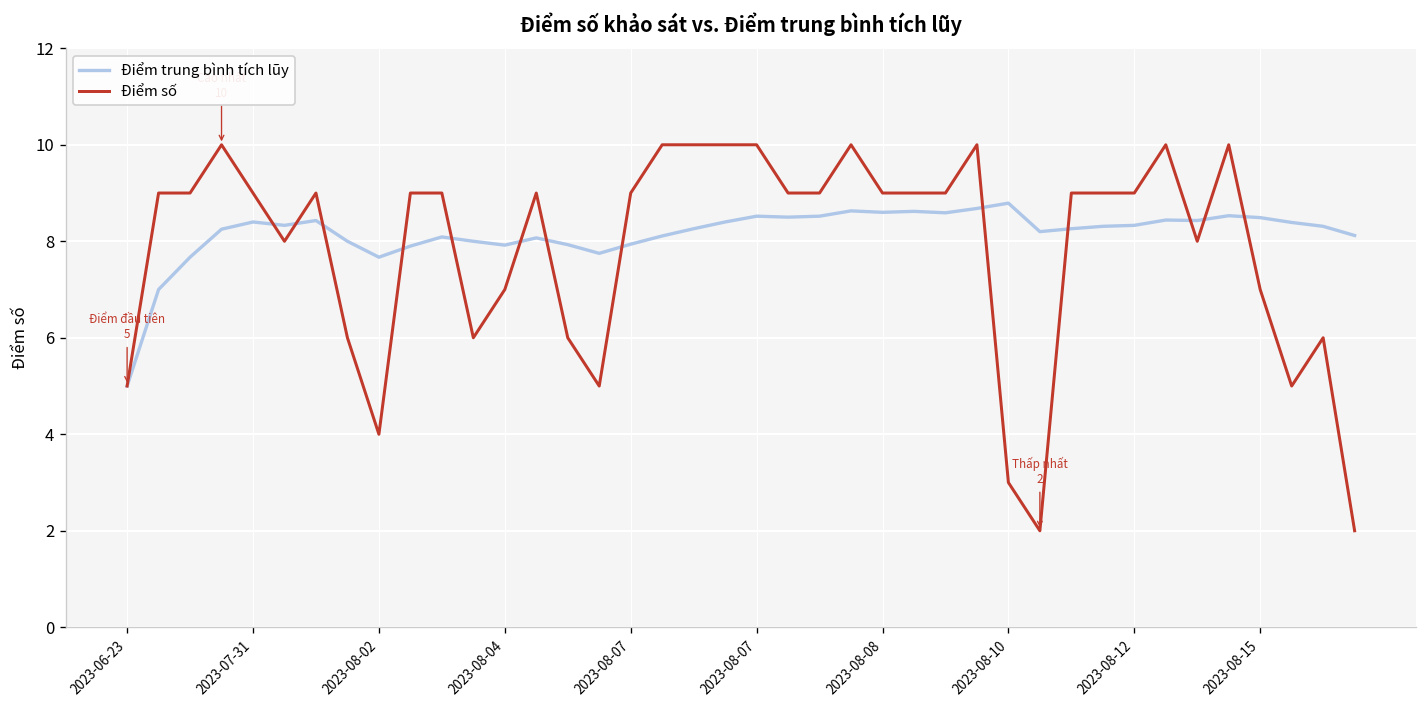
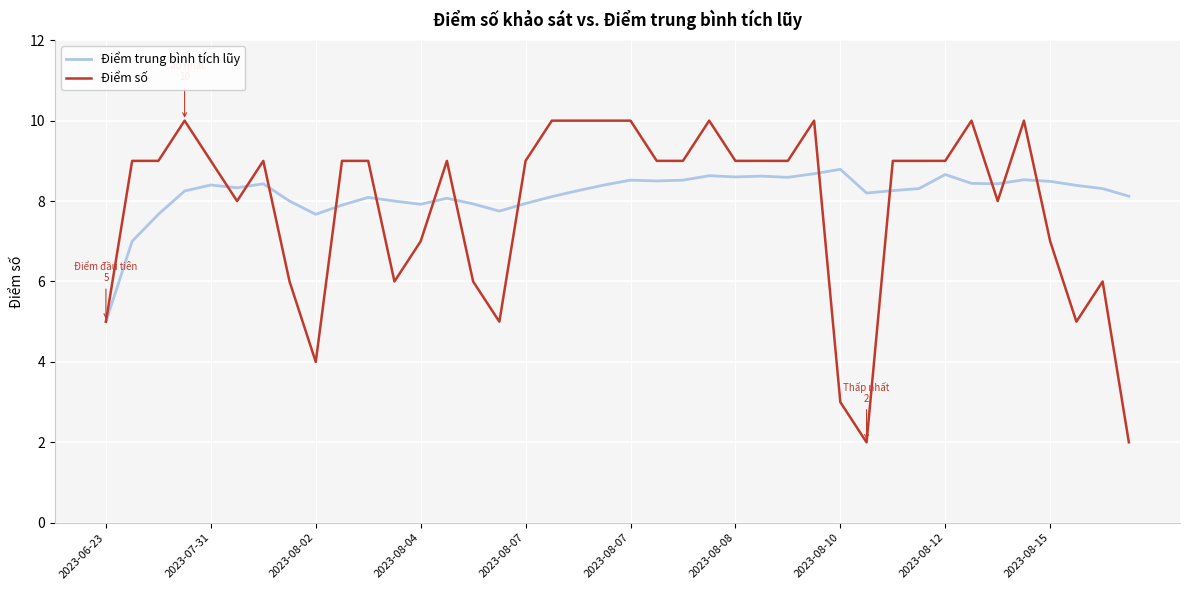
Điểm trung bình tích lũy, 2023-08-12: 8.3 -> 8.7
